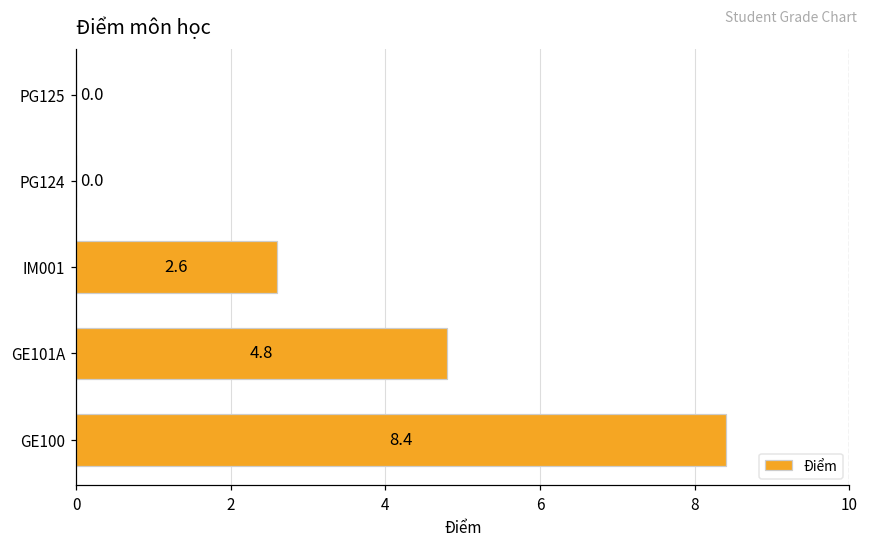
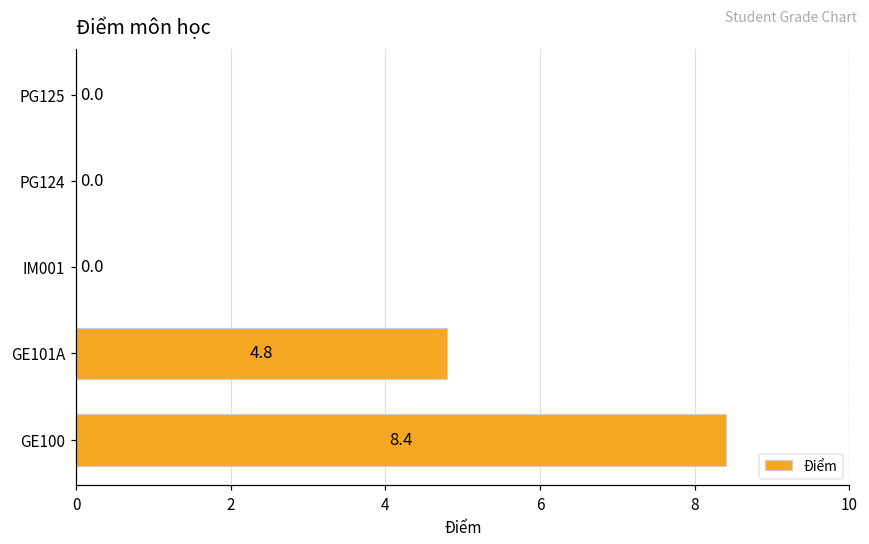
IM001: 2.6 -> 0.0
